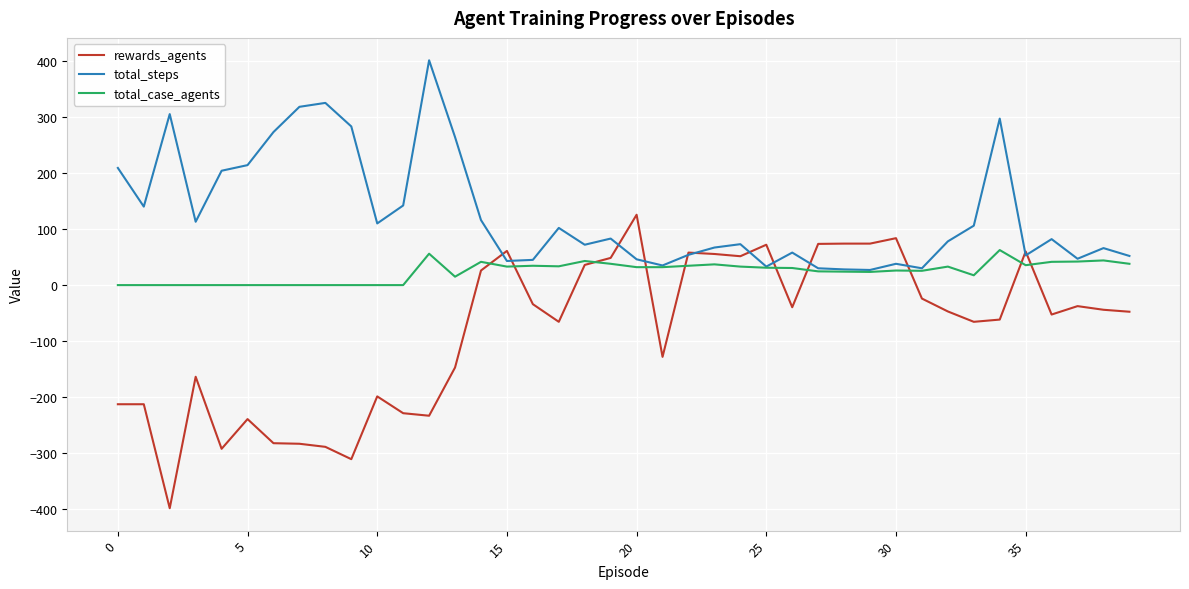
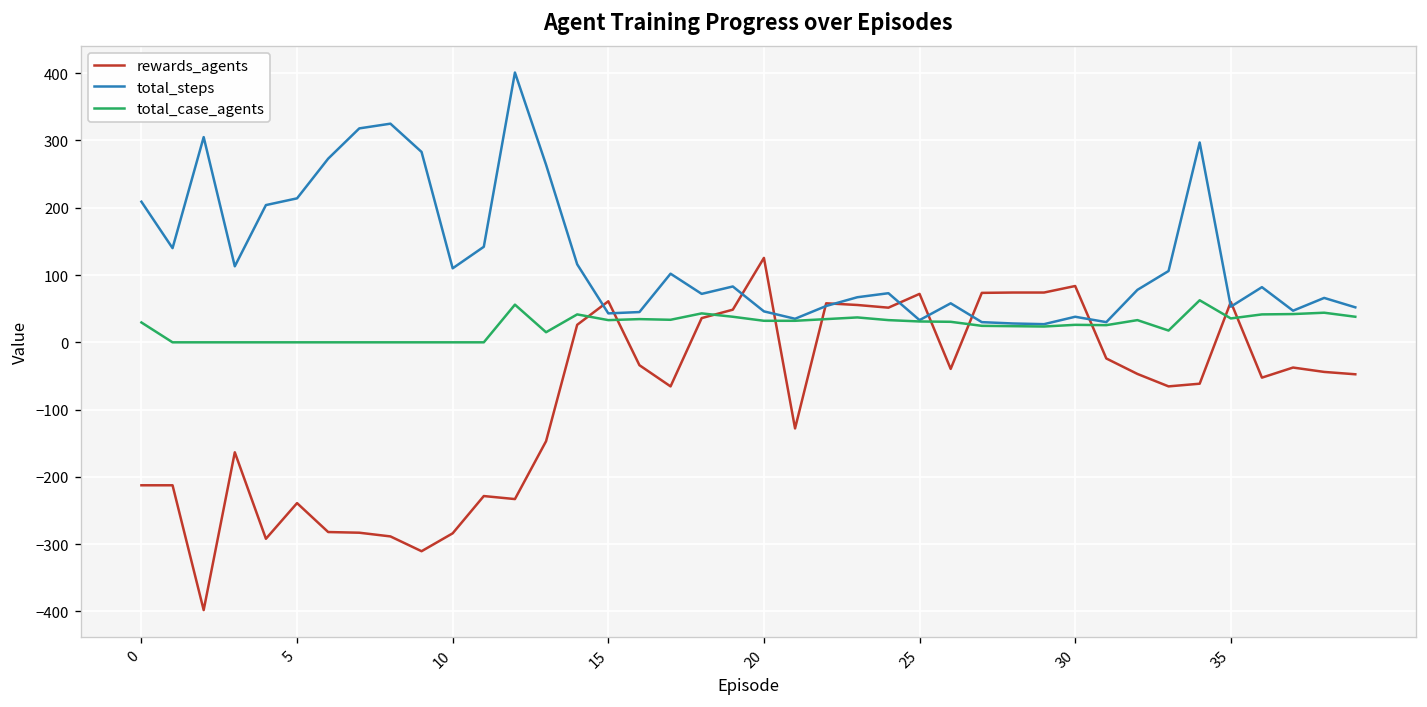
total_case_agents, 0: 0 -> 30
rewards_agents, 10: -200 -> -280
